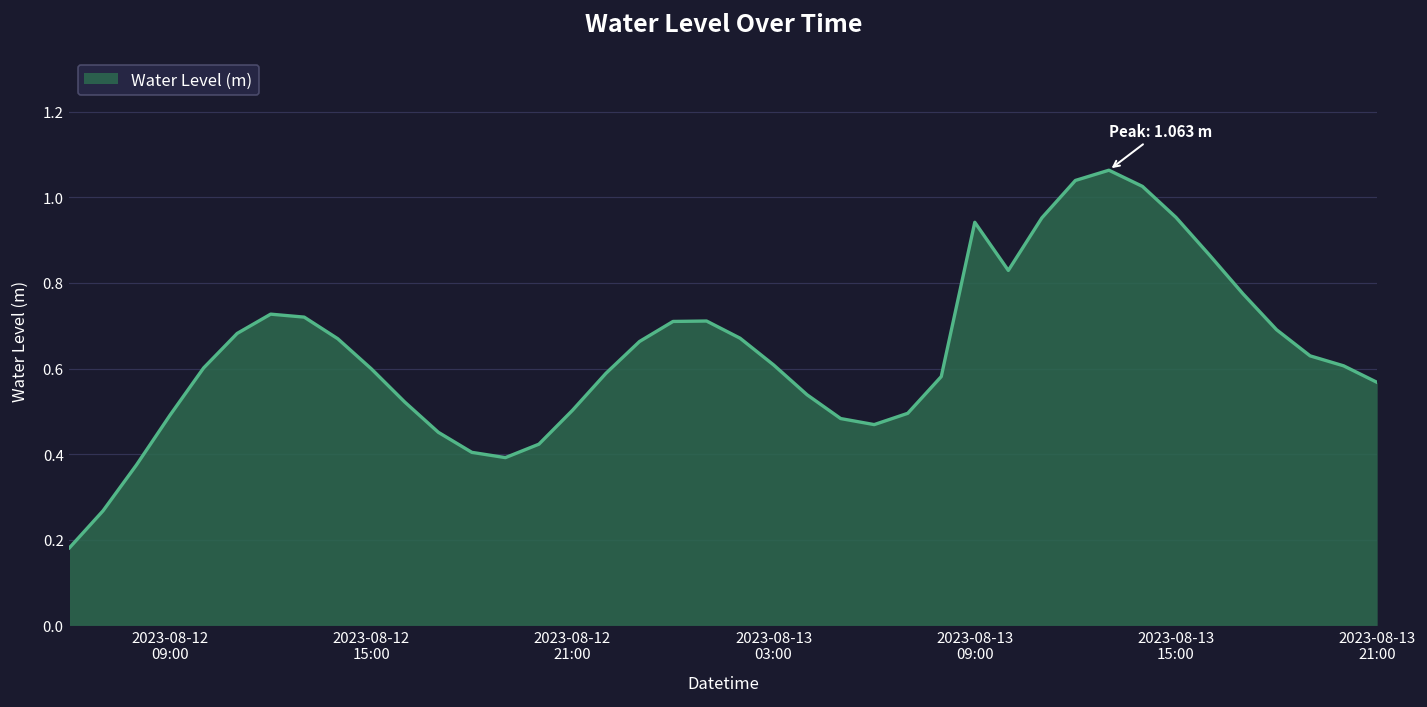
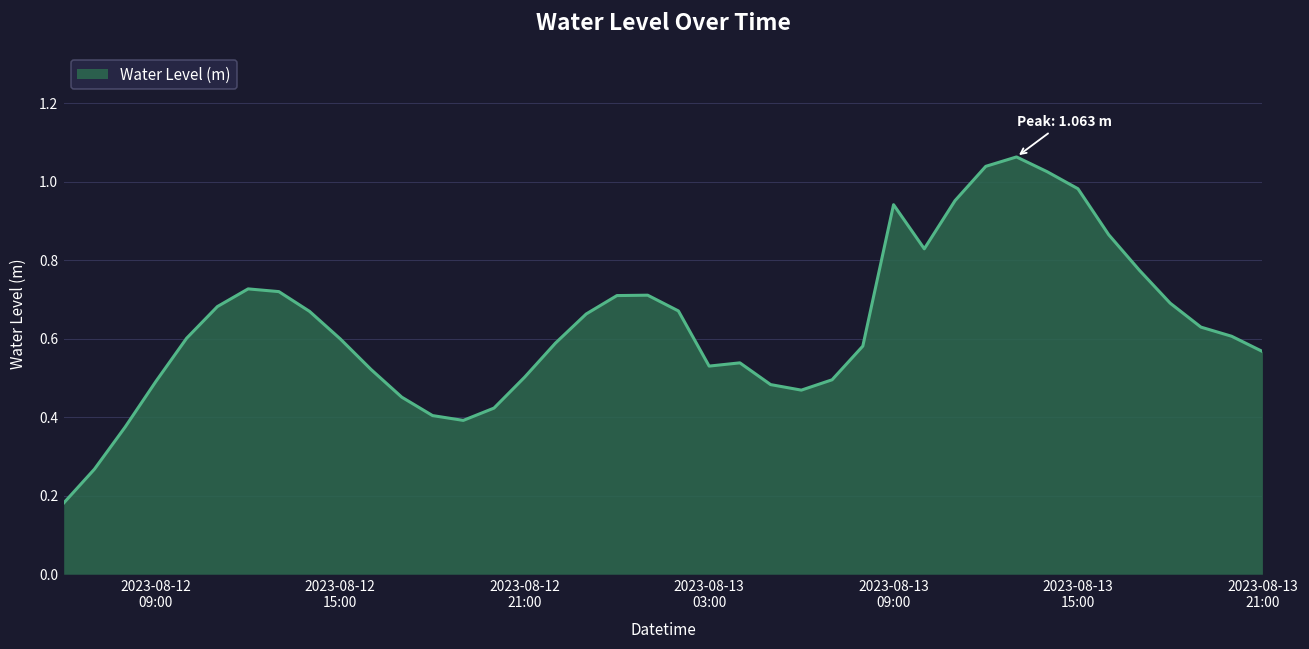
2023-08-13 03:00: 0.61 -> 0.53
2023-08-13 15:00: 0.95 -> 0.98
